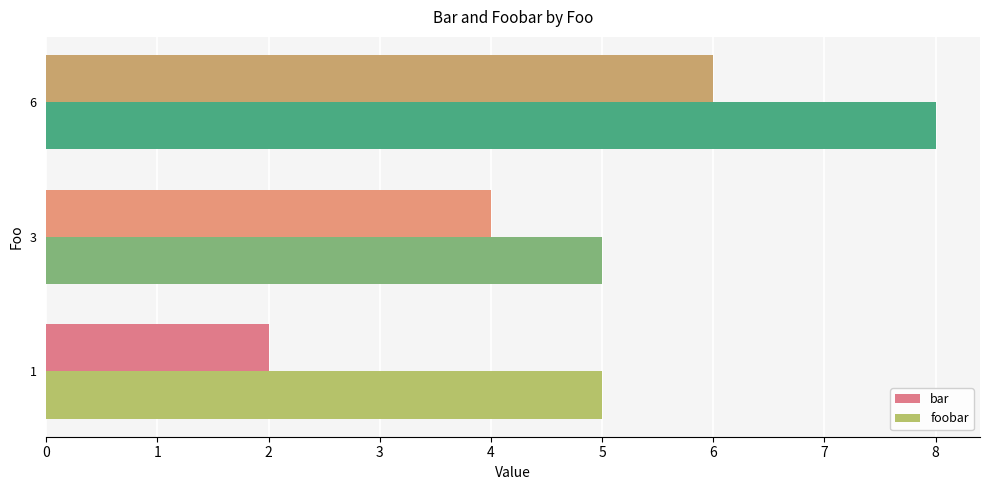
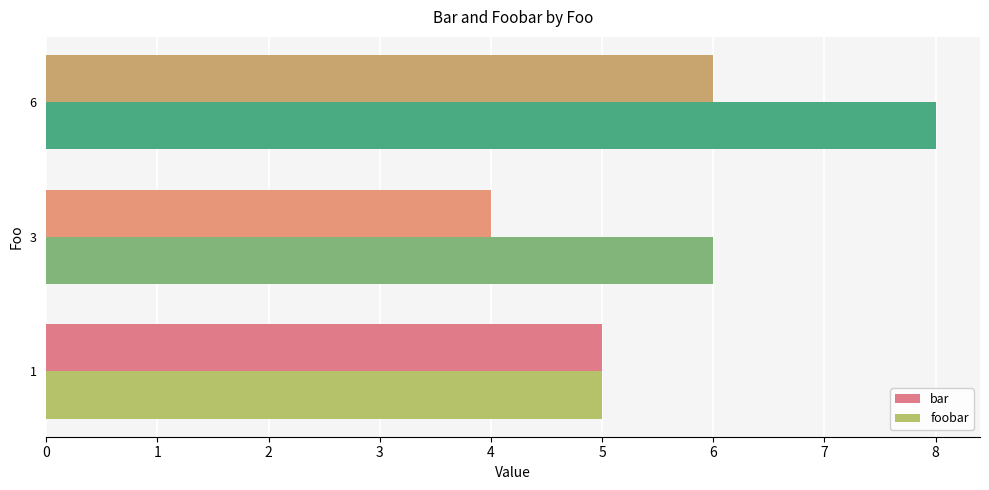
foobar, 3: 5 -> 6
bar, 1: 2 -> 5
